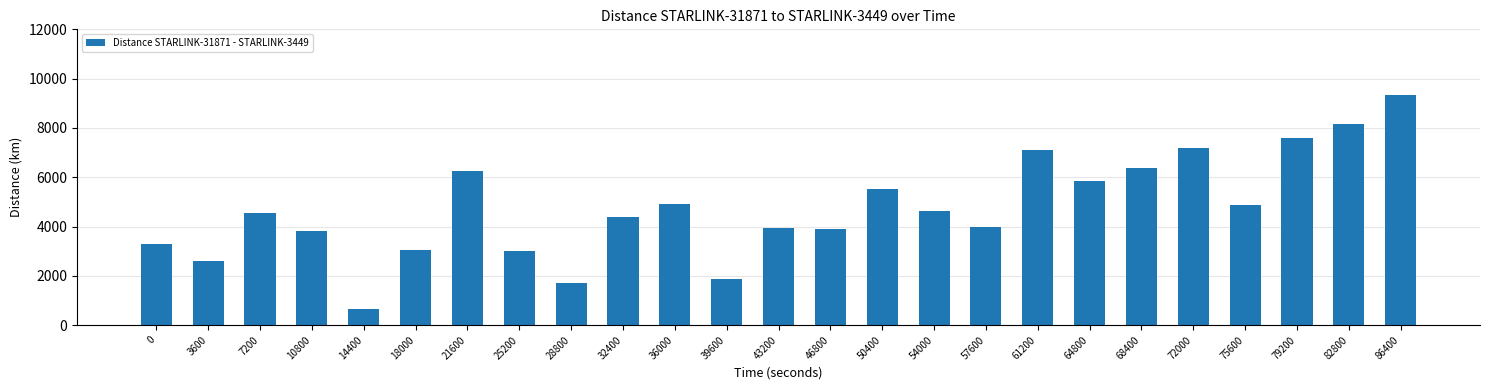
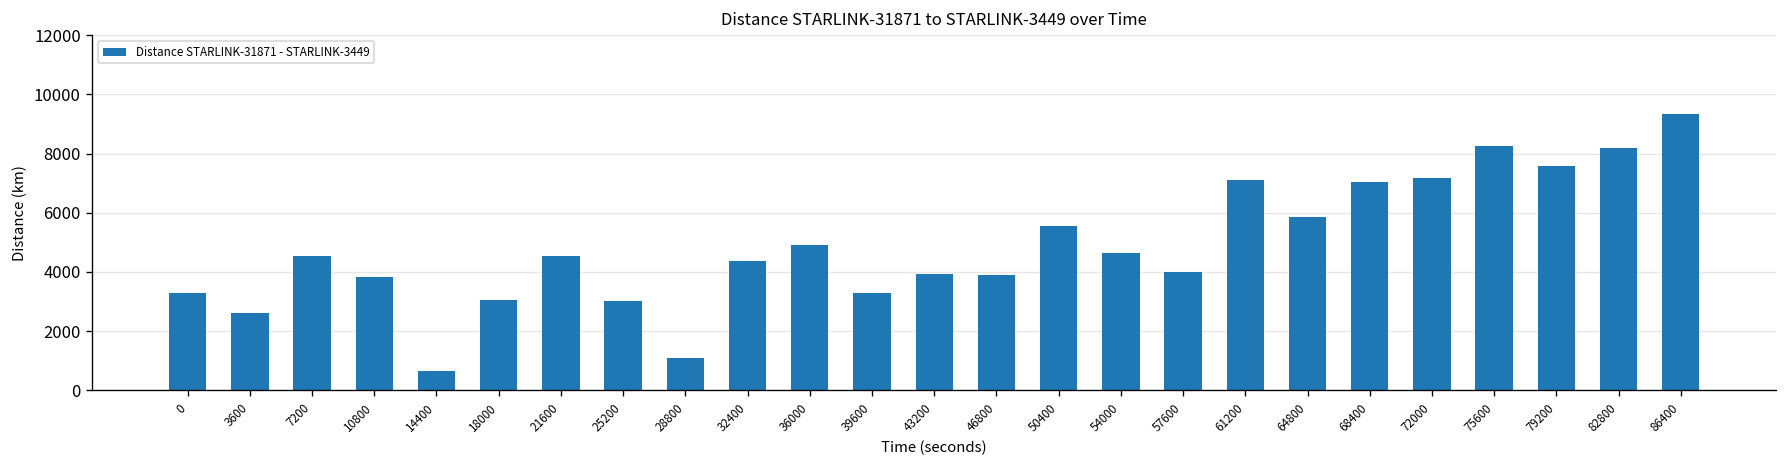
21600: 6200 -> 4500
28800: 1700 -> 1100
39600: 1900 -> 3300
68400: 6400 -> 7000
75600: 4900 -> 8200
